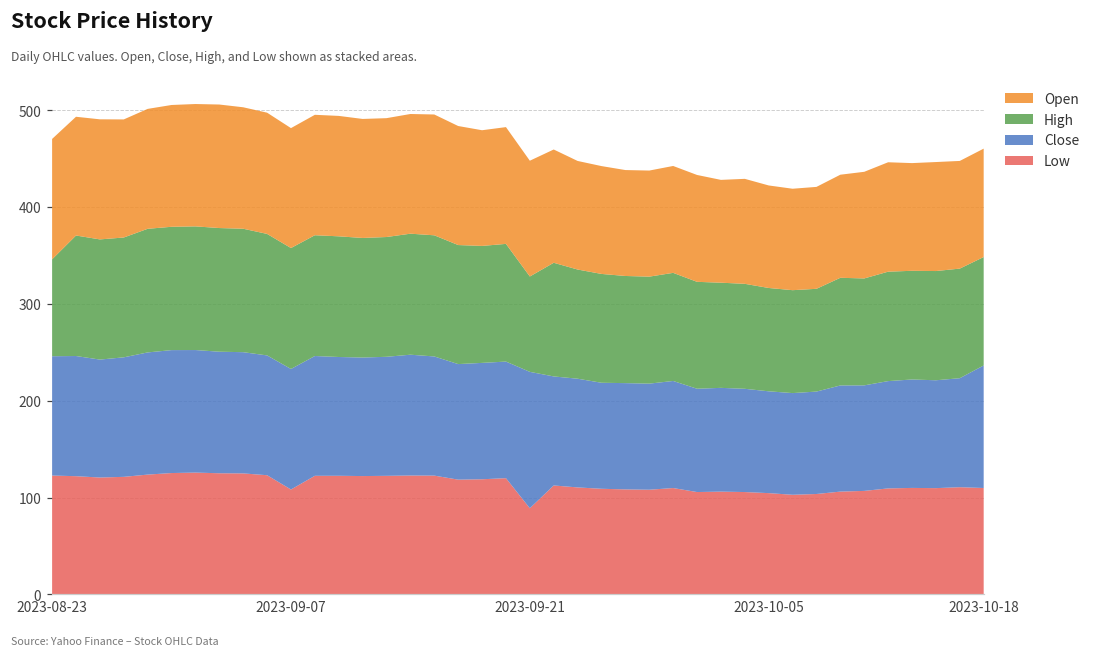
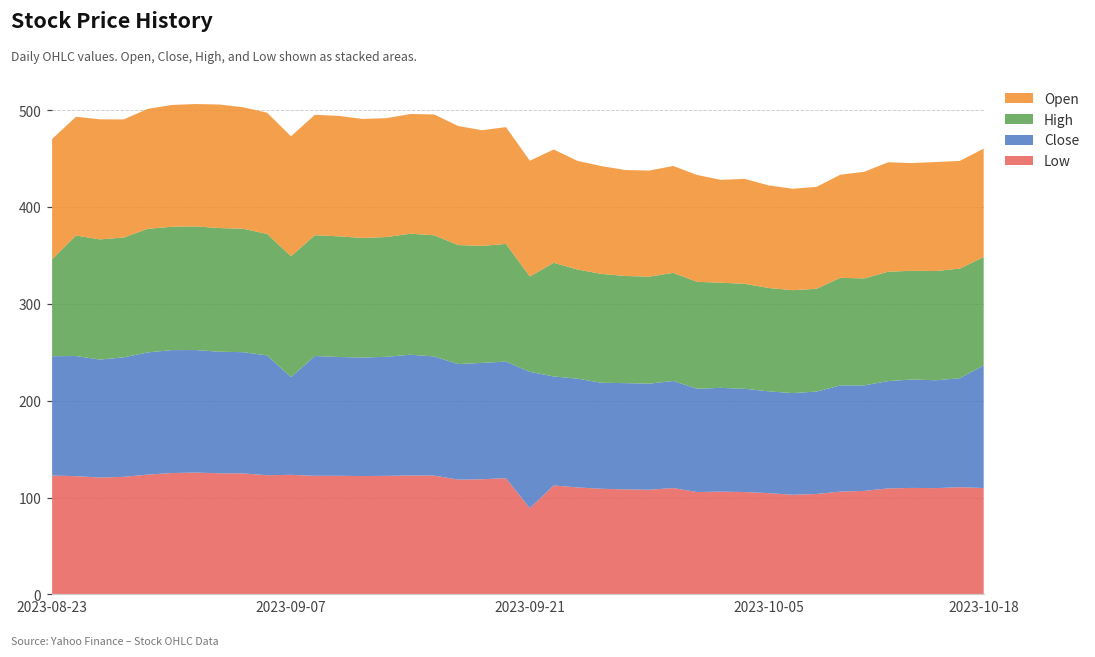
Low, 2023-09-07: 110 -> 120
Close, 2023-09-07: 120 -> 100
